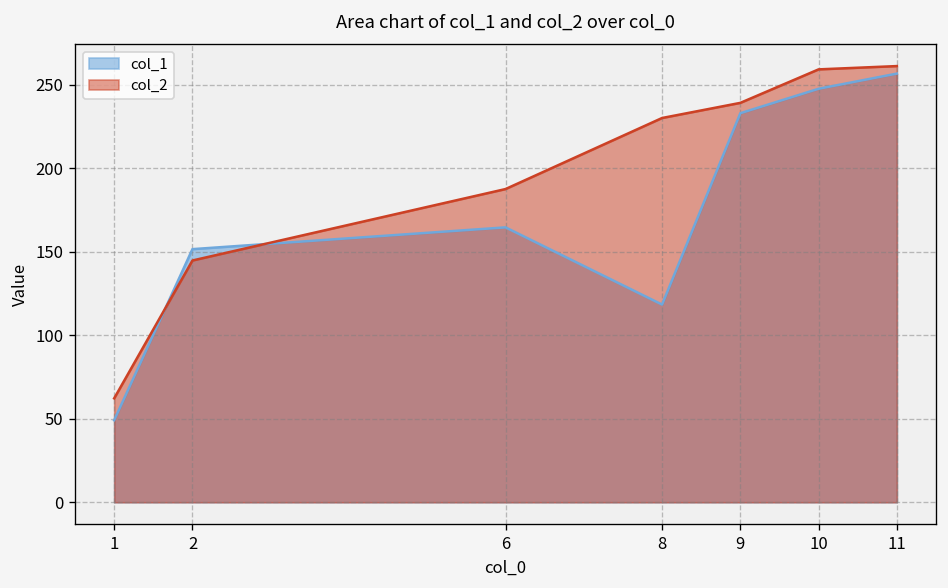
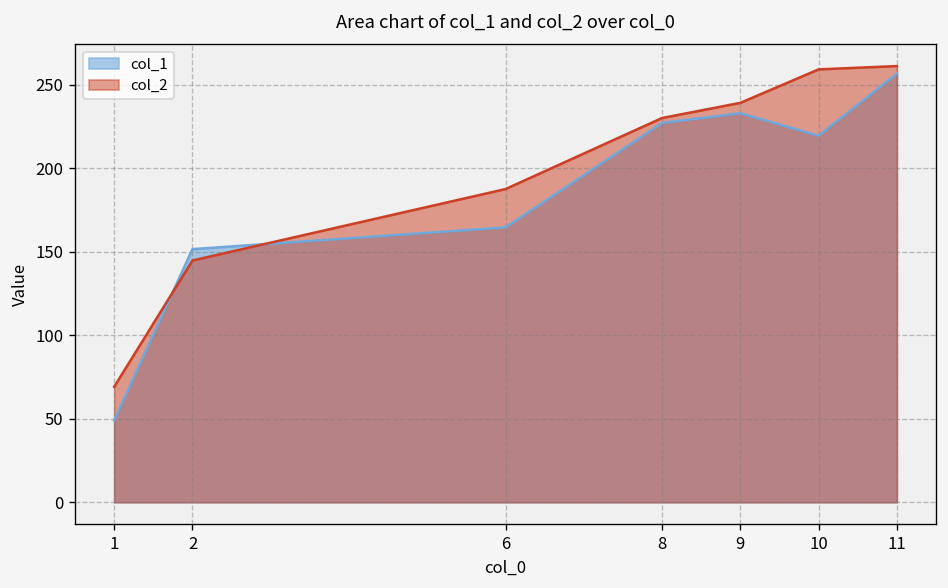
col_2, 1: 62 -> 69
col_1, 8: 118 -> 227
col_1, 10: 248 -> 220
